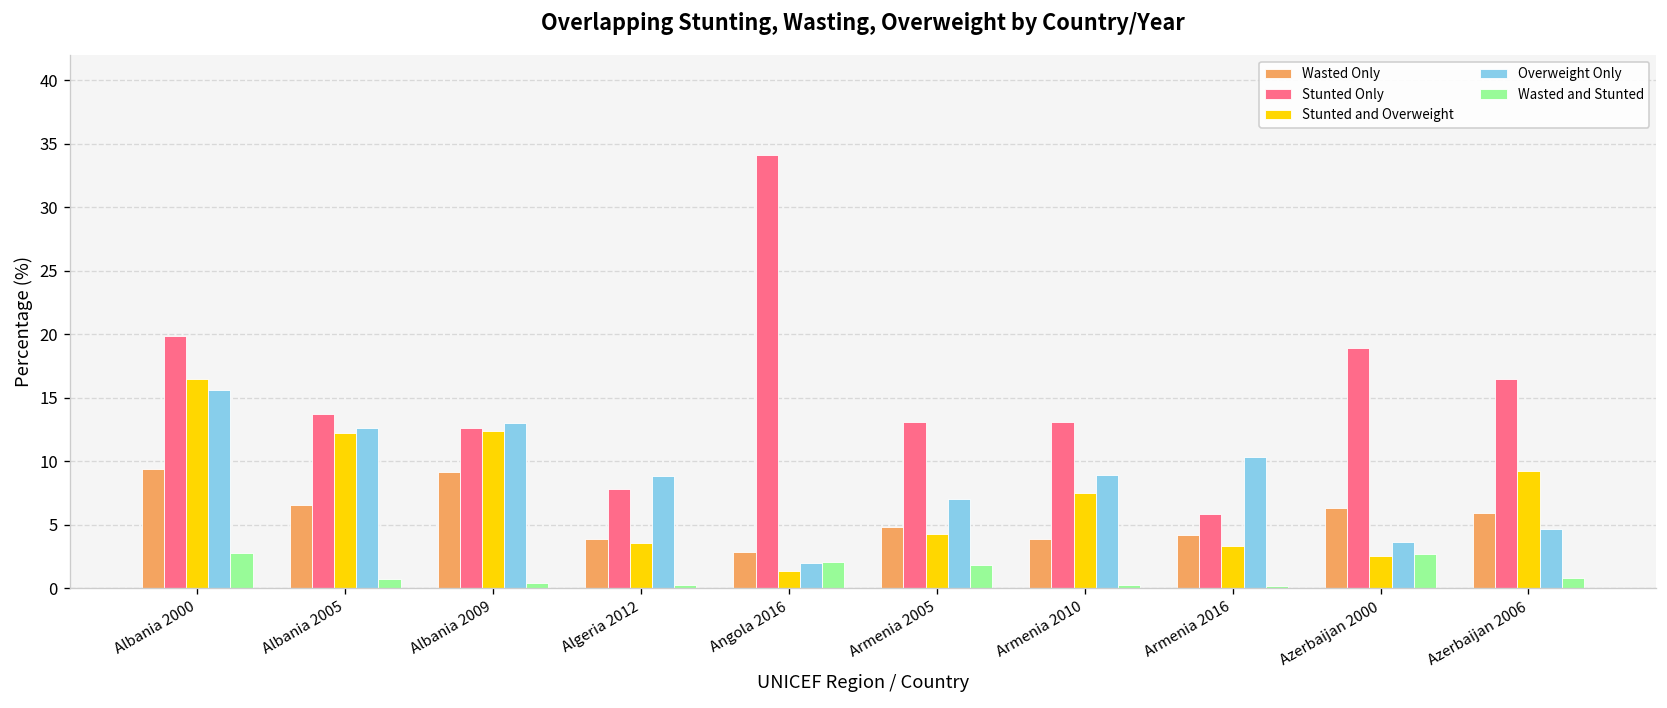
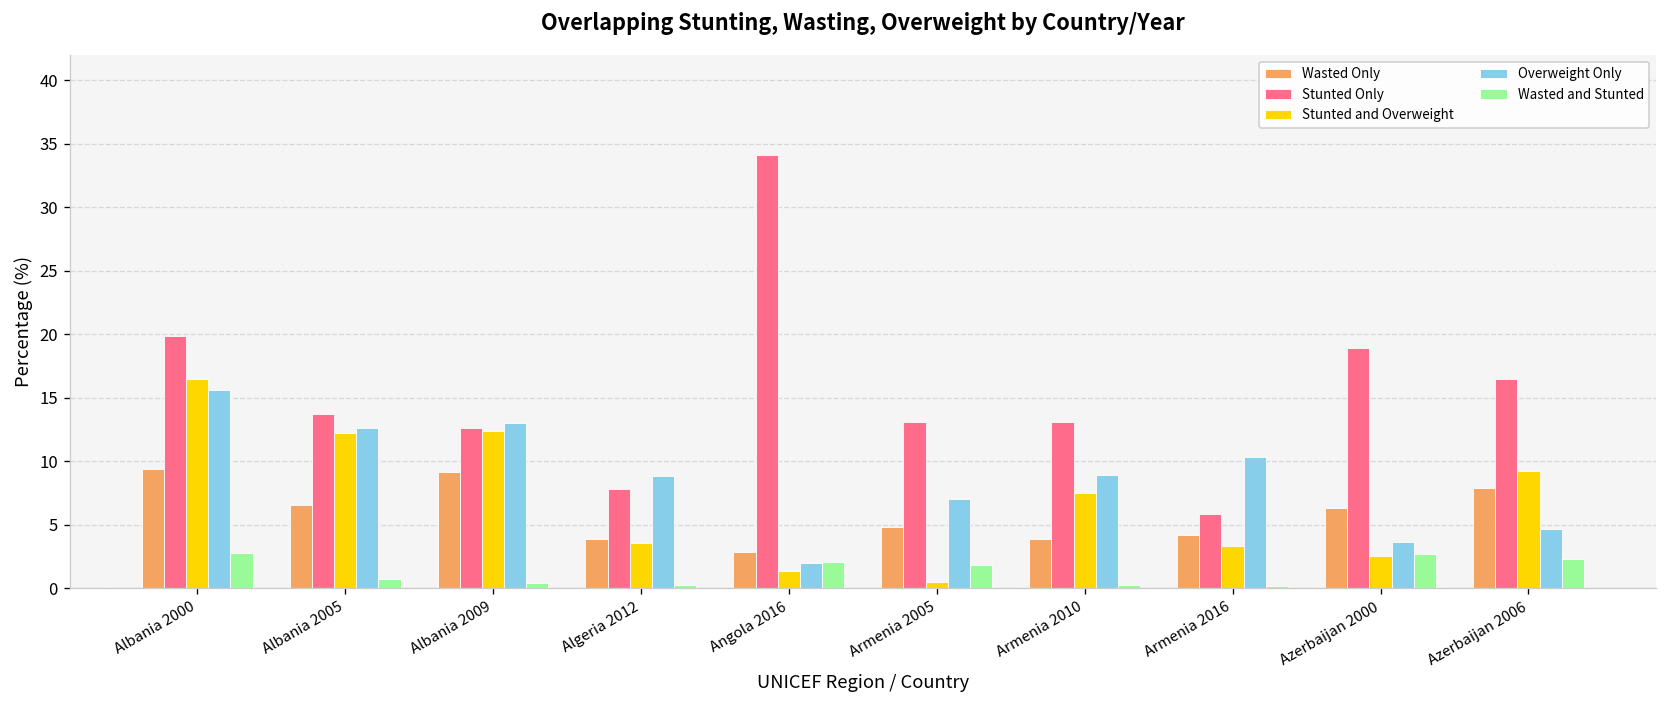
Stunted and Overweight, Armenia 2005: 4.3 -> 0.5
Wasted Only, Azerbaijan 2006: 5.9 -> 7.9
Wasted and Stunted, Azerbaijan 2006: 0.8 -> 2.3
